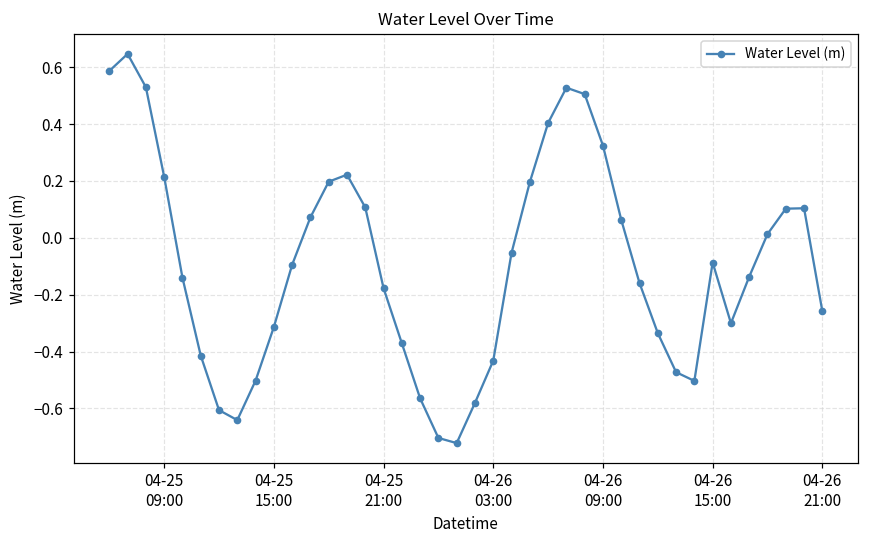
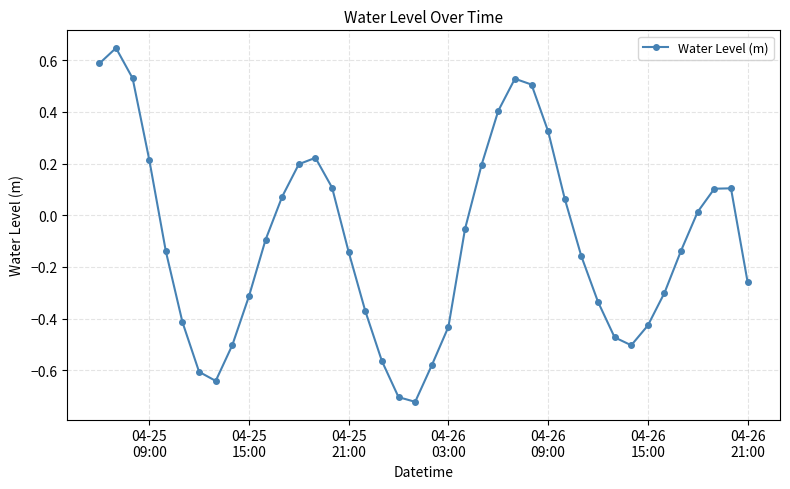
04-25 21:00: -0.18 -> -0.14
04-26 15:00: -0.09 -> -0.43
